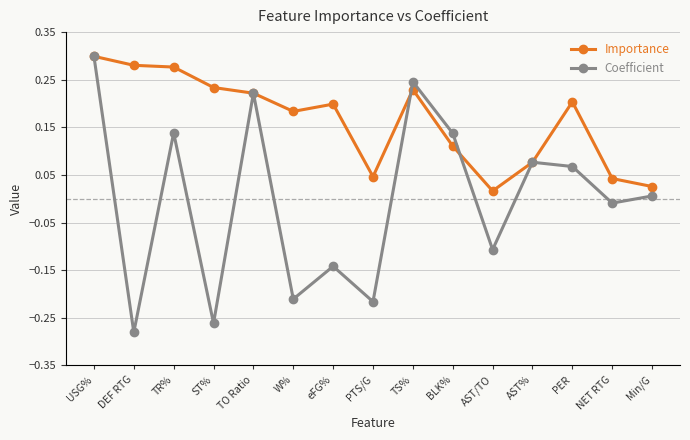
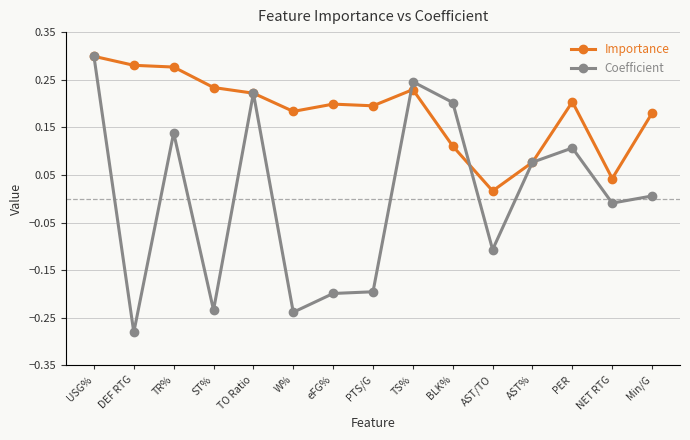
Coefficient, ST%: -0.26 -> -0.23
Coefficient, W%: -0.21 -> -0.24
Coefficient, eFG%: -0.14 -> -0.20
Importance, PTS/G: 0.05 -> 0.20
Coefficient, PTS/G: -0.22 -> -0.20
Coefficient, BLK%: 0.14 -> 0.20
Coefficient, PER: 0.07 -> 0.11
Importance, Min/G: 0.03 -> 0.18
